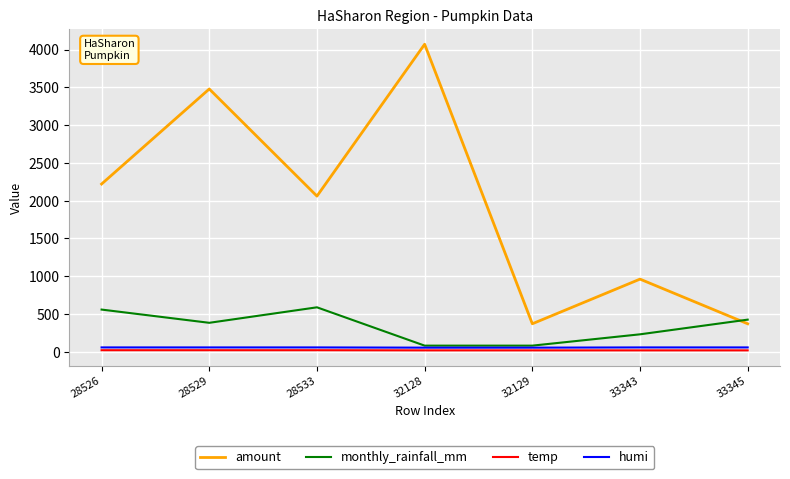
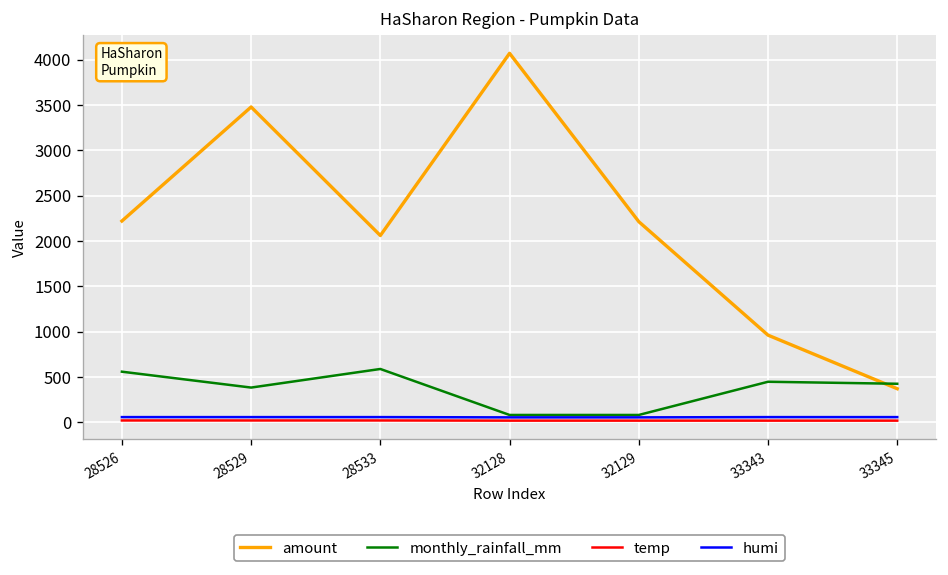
amount, 32129: 400 -> 2200
monthly_rainfall_mm, 33343: 200 -> 400
